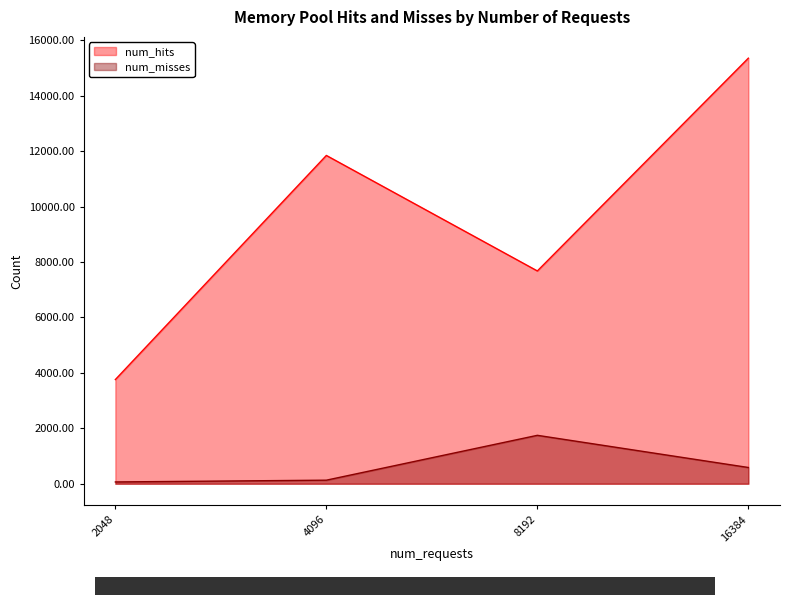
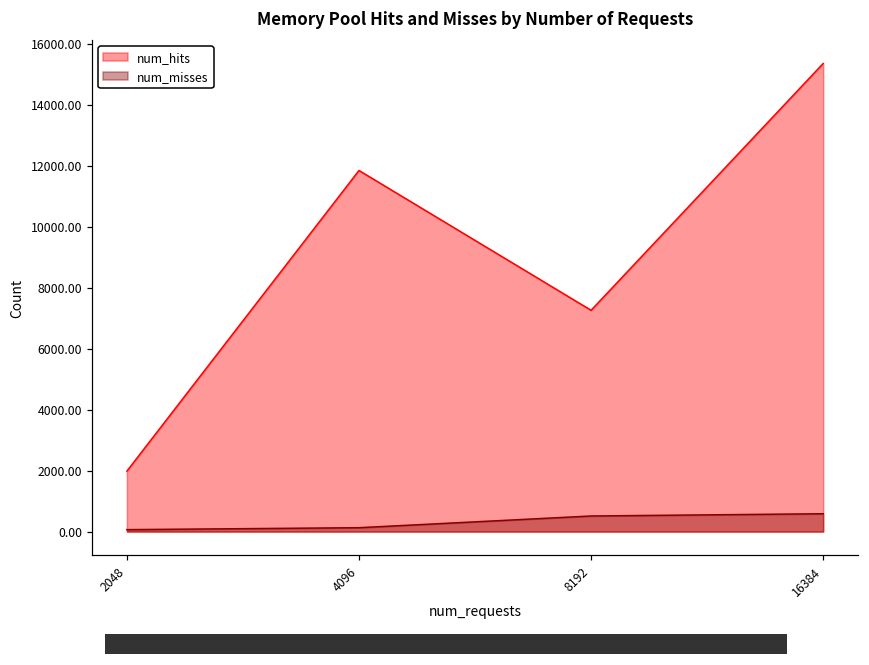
num_hits, 2048: 3800 -> 2000
num_hits, 8192: 7700 -> 7300
num_misses, 8192: 1700 -> 500
